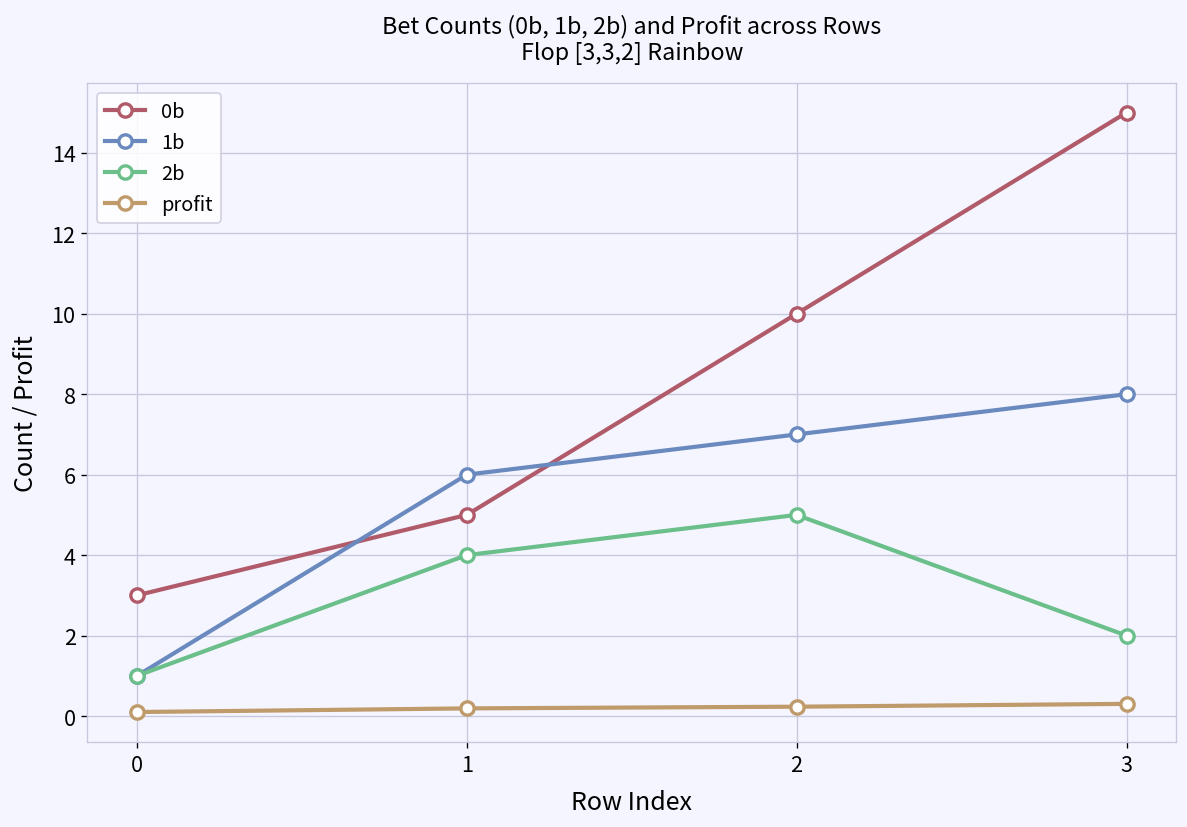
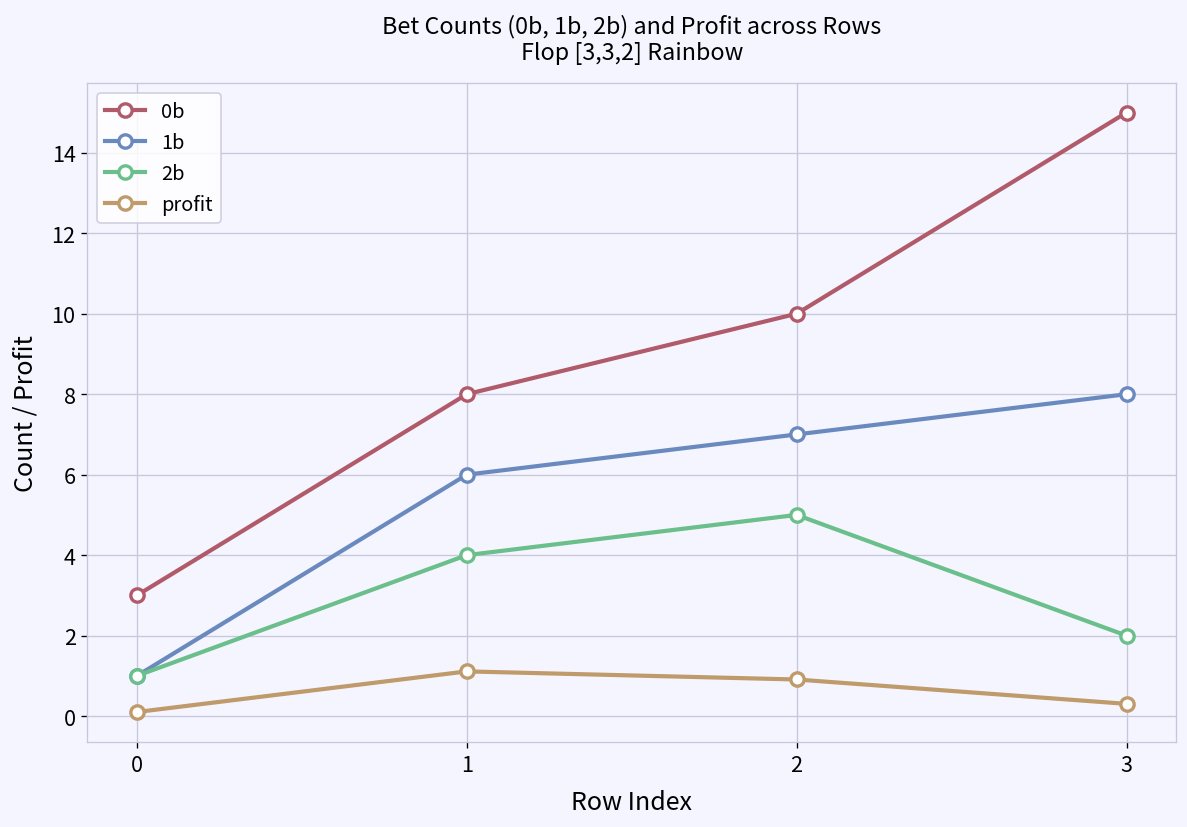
0b, 1: 5 -> 8
profit, 1: 0.2 -> 1.1
profit, 2: 0.2 -> 0.9
